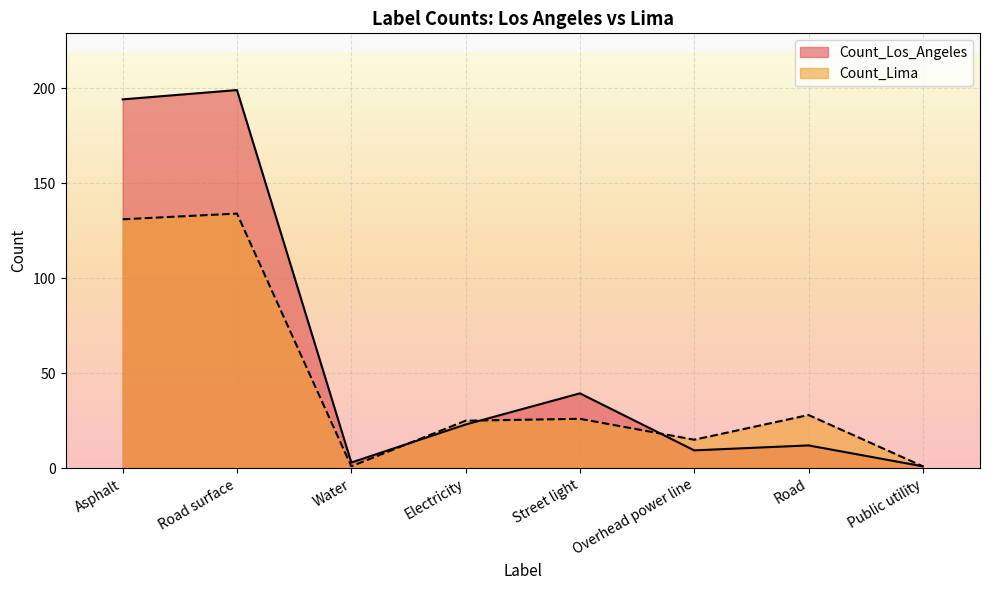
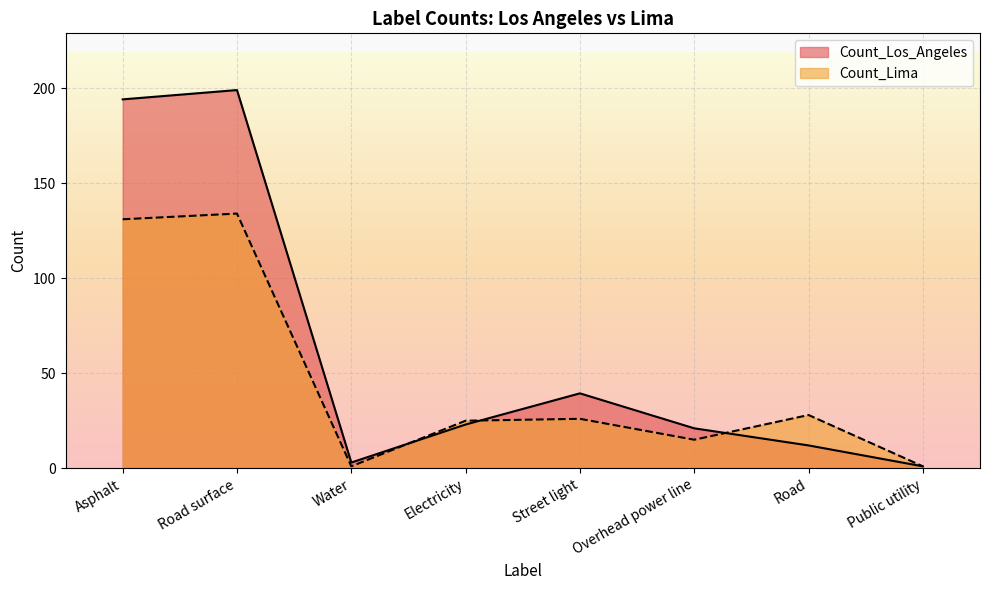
Count_Los_Angeles, Overhead power line: 9 -> 21
